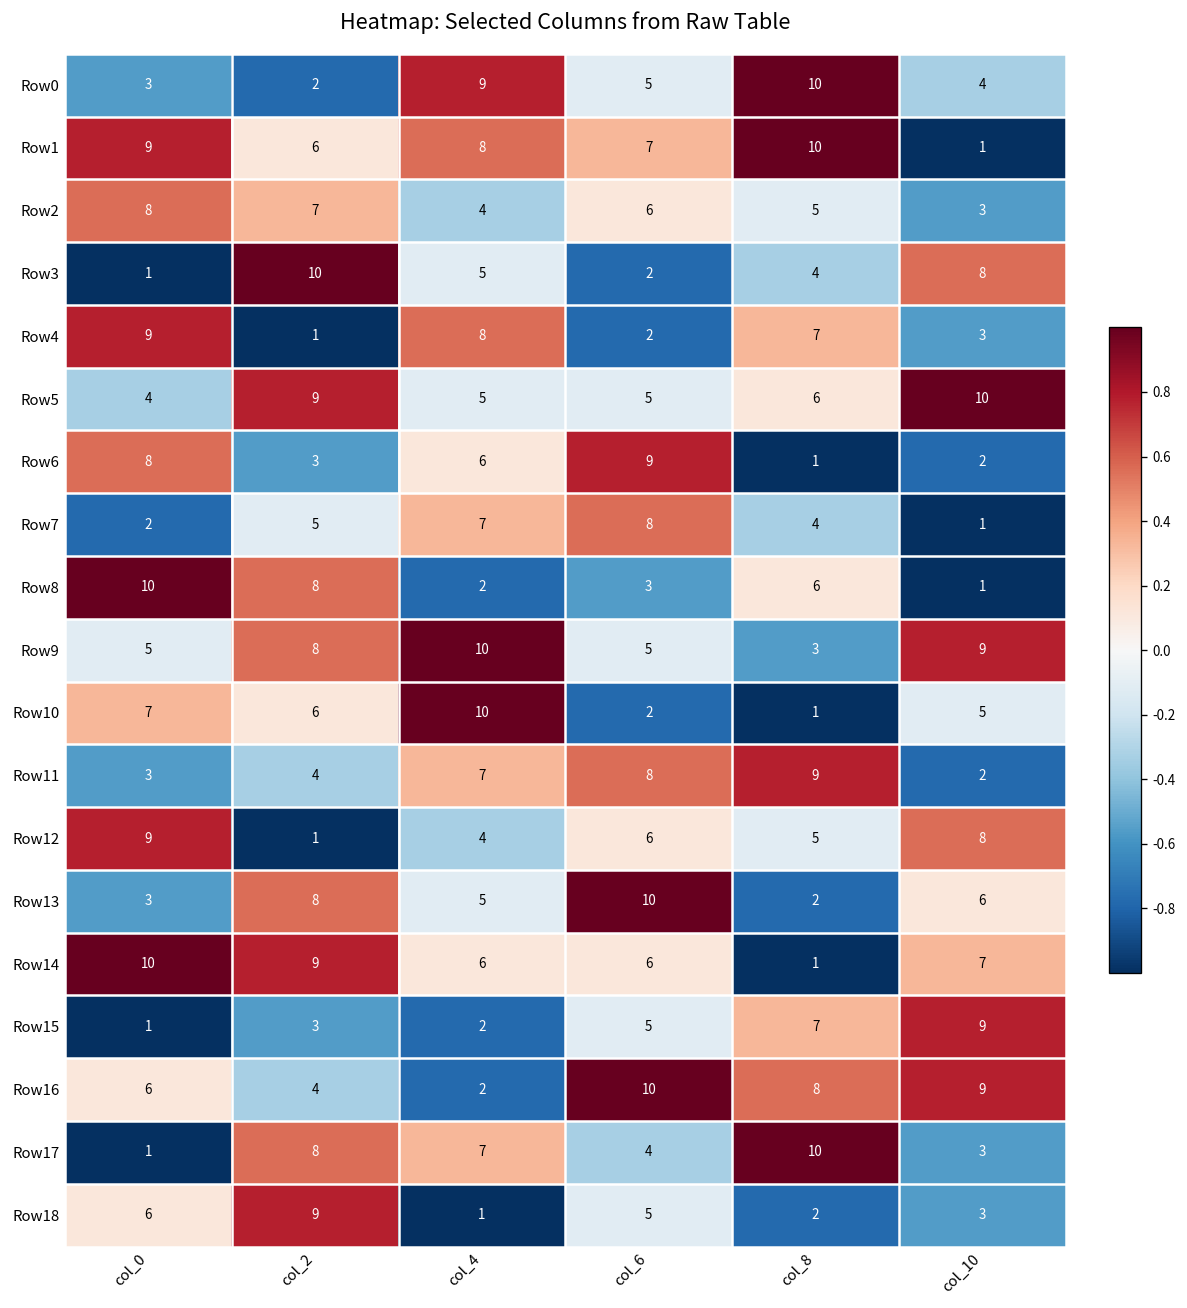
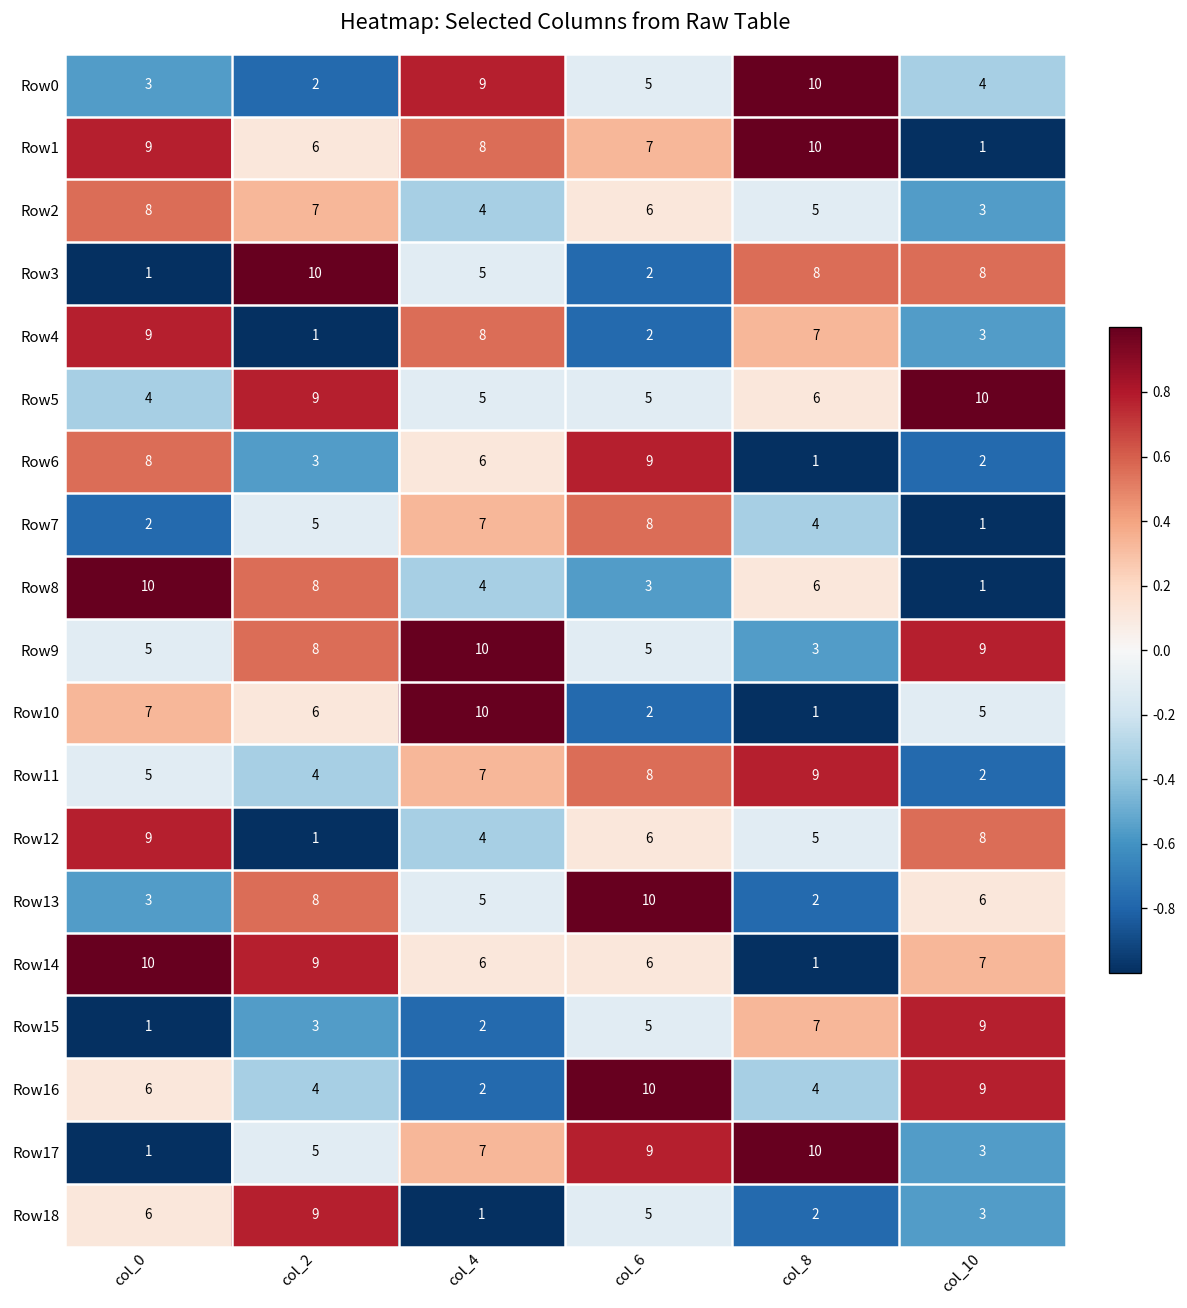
Row3, col_8: 4 -> 8
Row8, col_4: 2 -> 4
Row11, col_0: 3 -> 5
Row16, col_8: 8 -> 4
Row17, col_2: 8 -> 5
Row17, col_6: 4 -> 9
